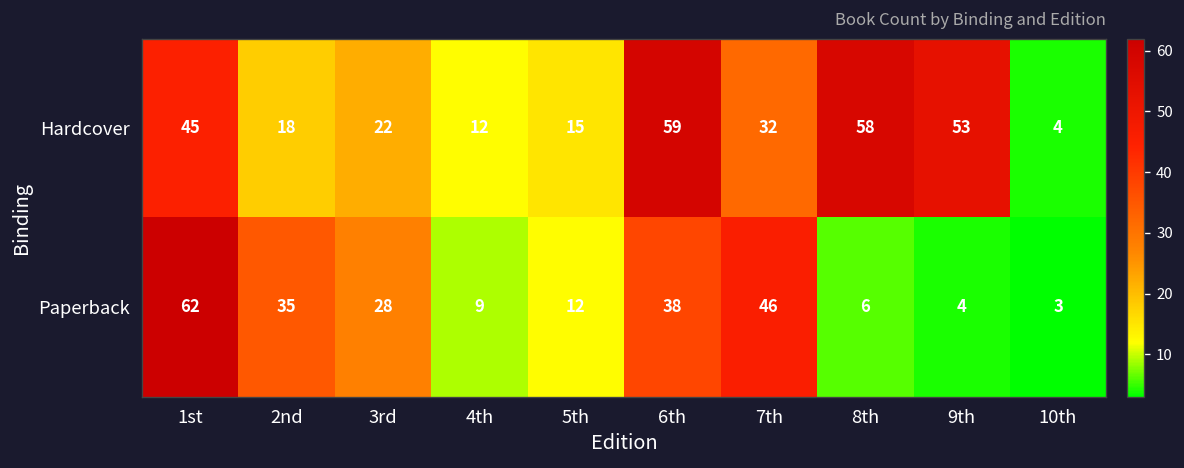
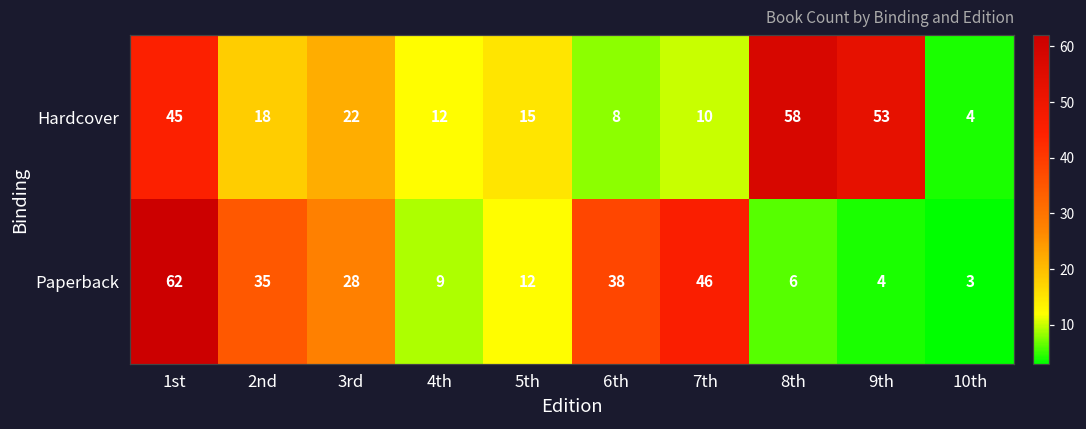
Hardcover, 6th: 59 -> 8
Hardcover, 7th: 32 -> 10
